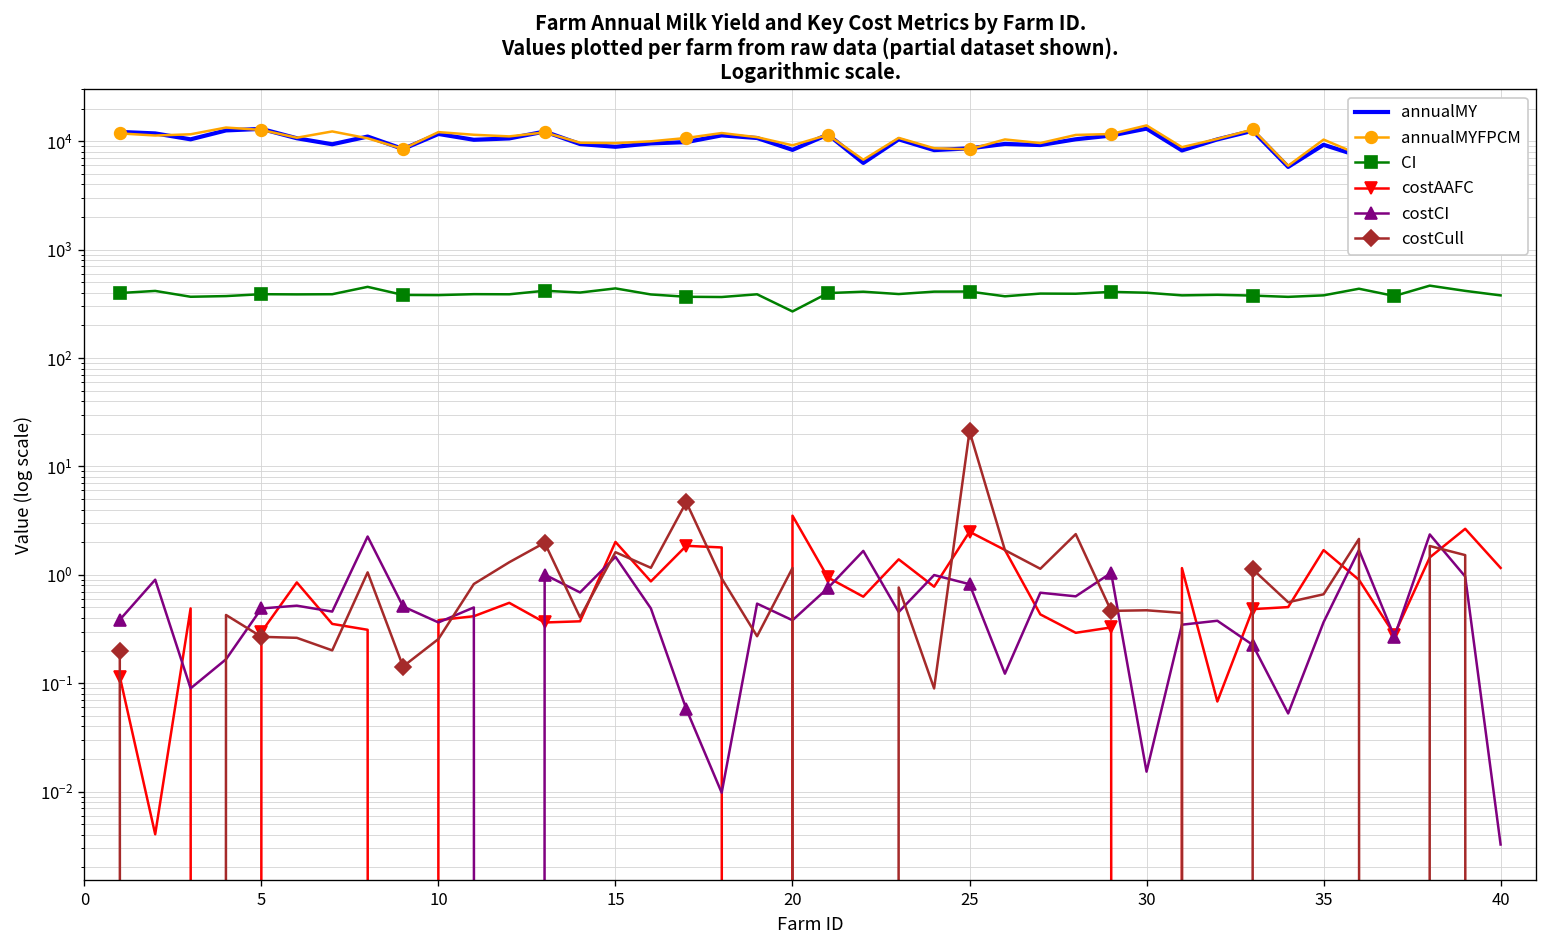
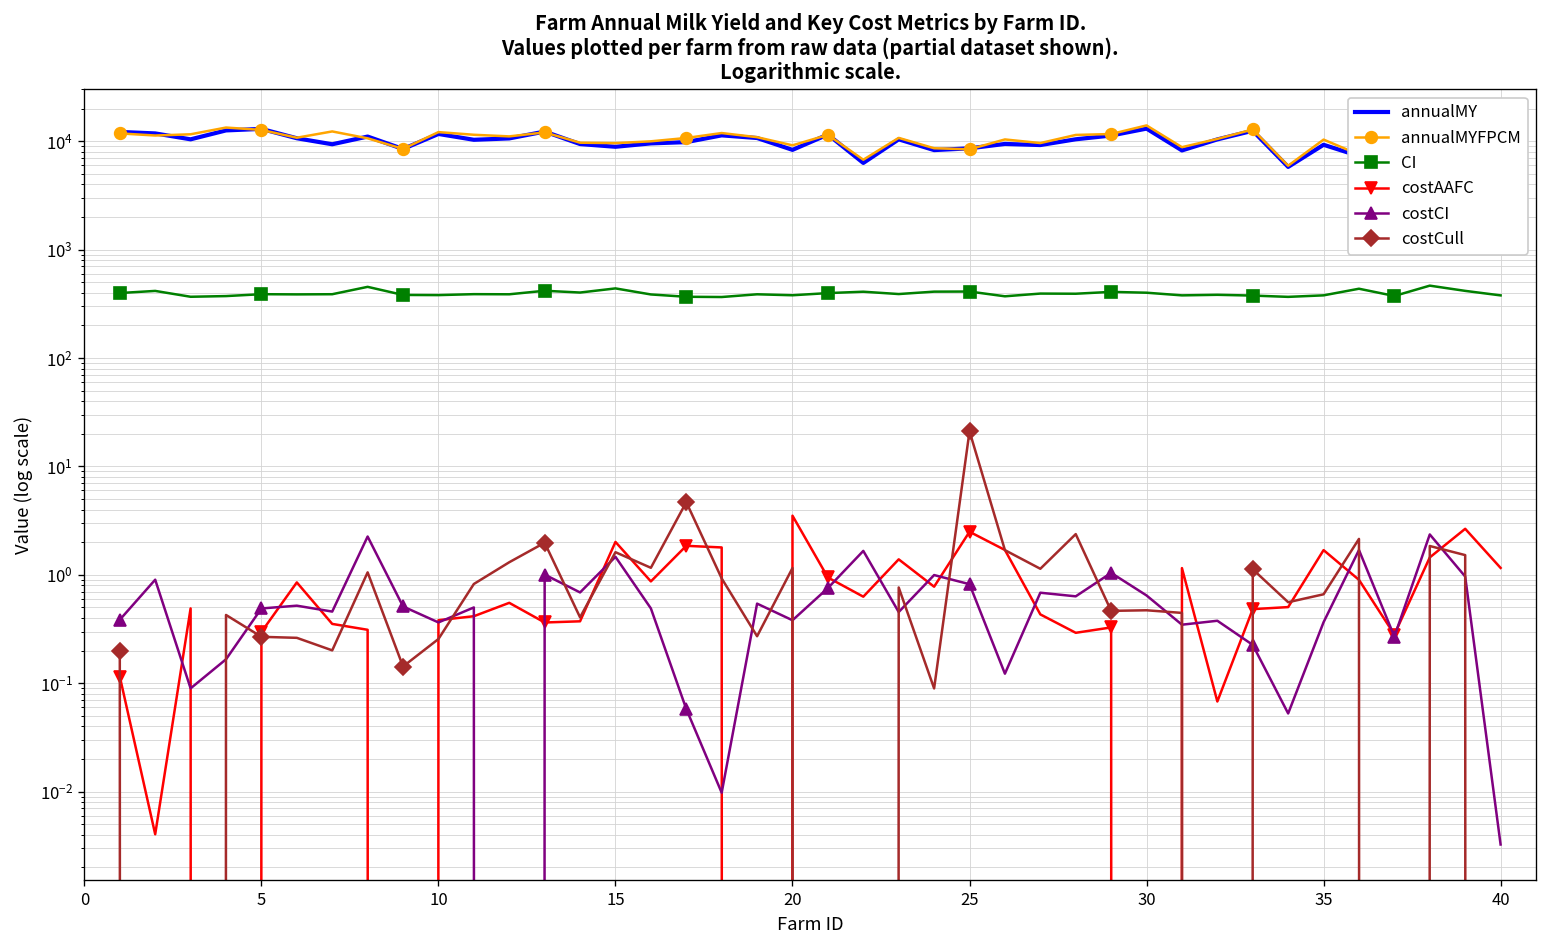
CI, 20: 270 -> 380
costCI, 30: 0.015 -> 0.6
